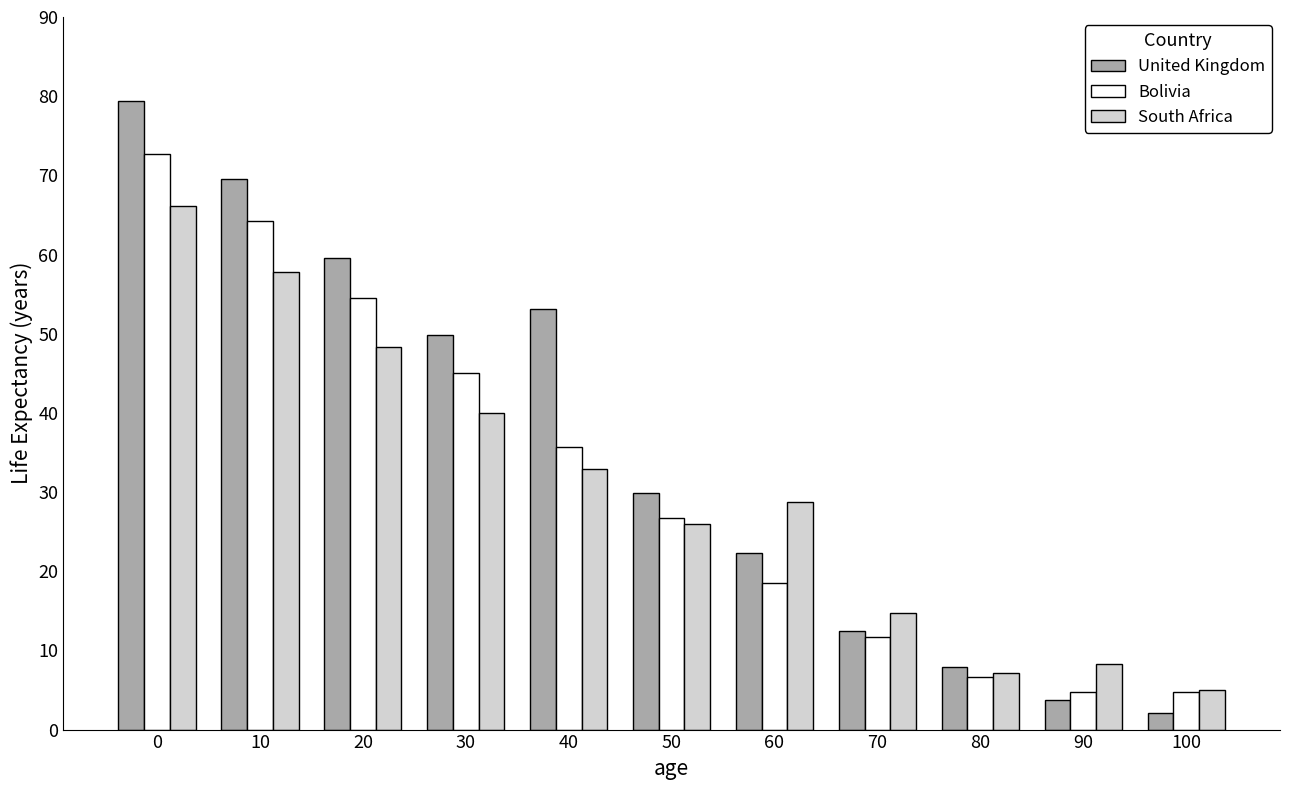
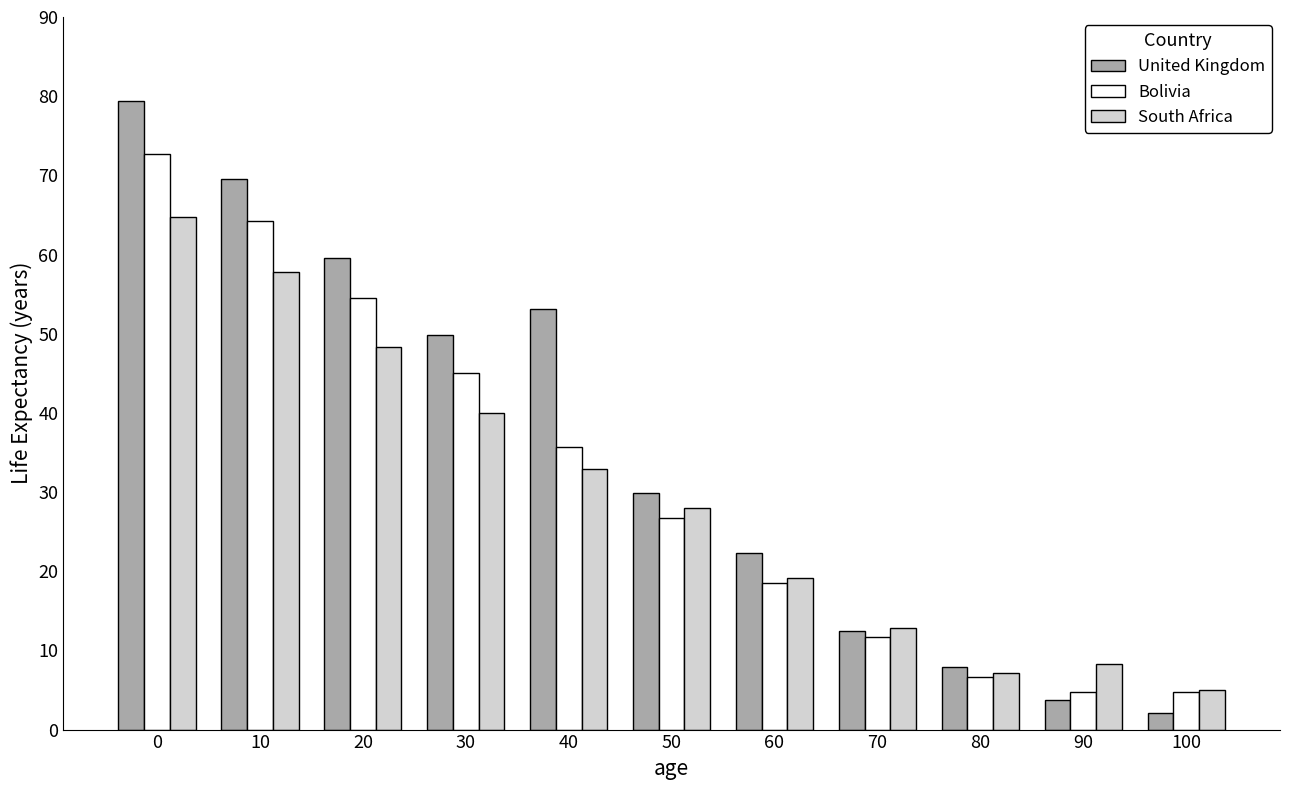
South Africa, 0: 66 -> 65
South Africa, 50: 26 -> 28
South Africa, 60: 29 -> 19
South Africa, 70: 15 -> 13
